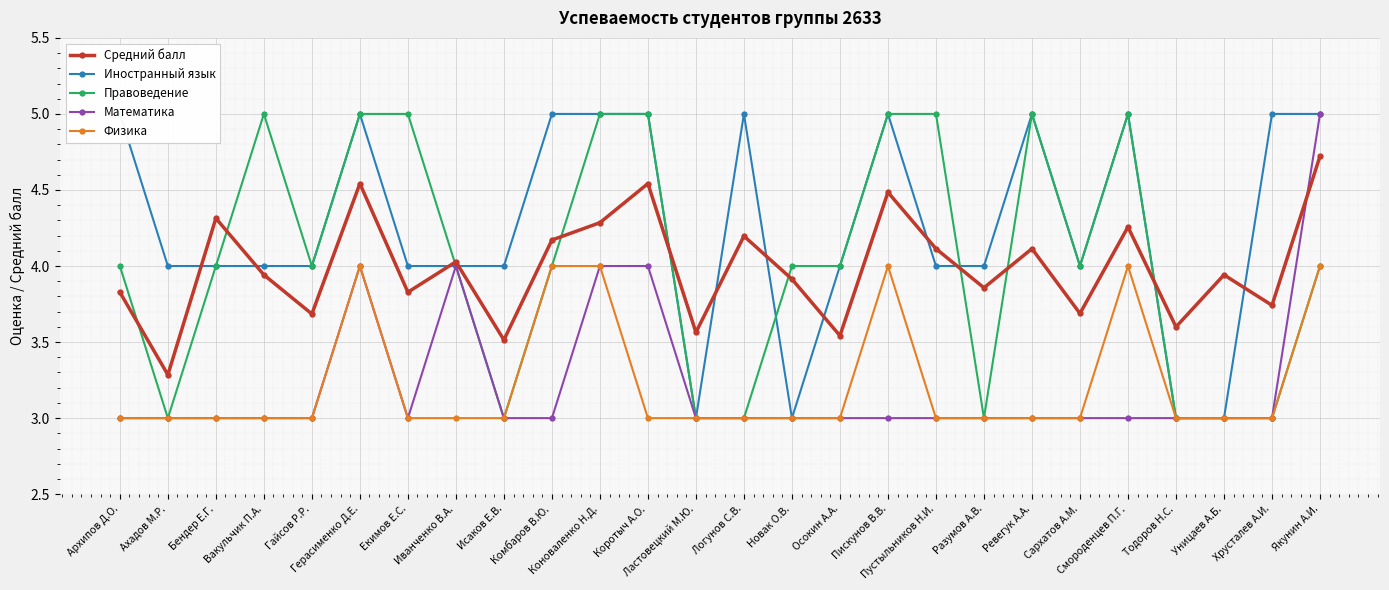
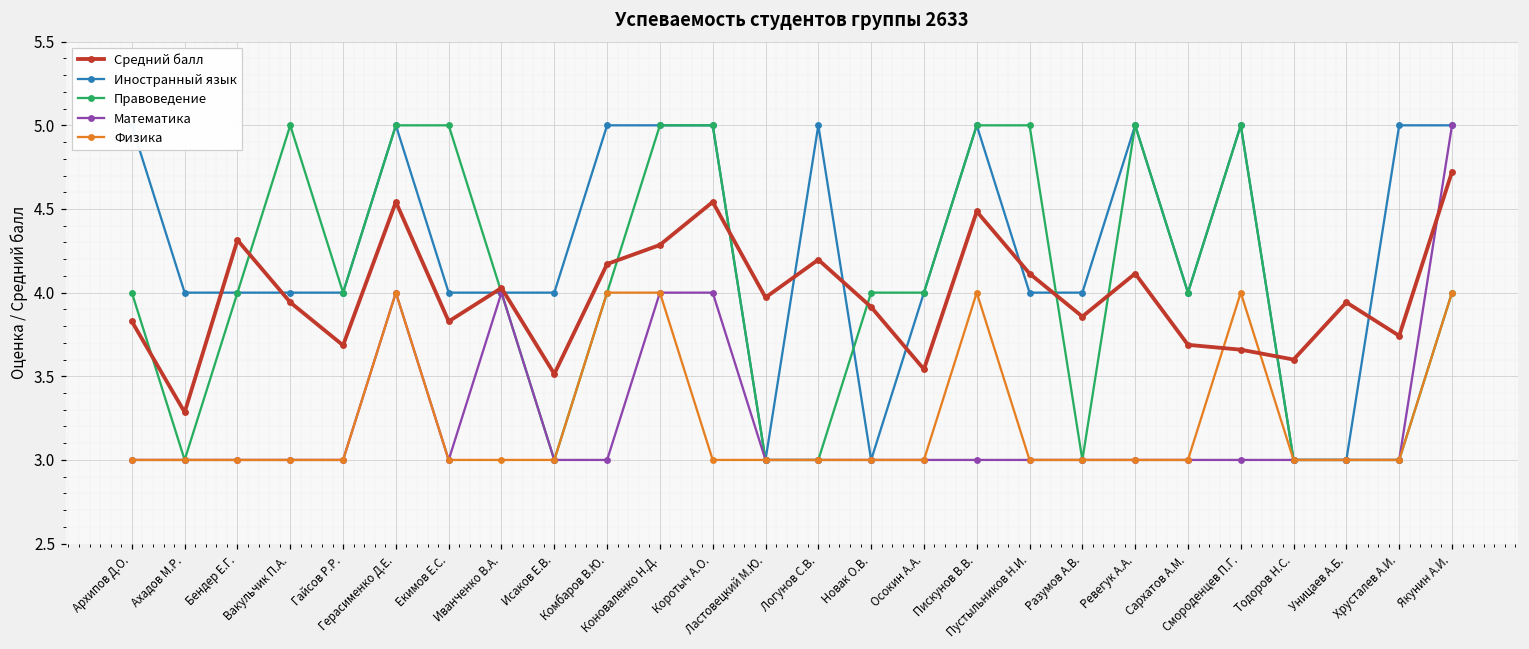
Средний балл, Ластовецкий М.Ю.: 3.56 -> 3.97
Средний балл, Смороденцев П.Г.: 4.26 -> 3.66
